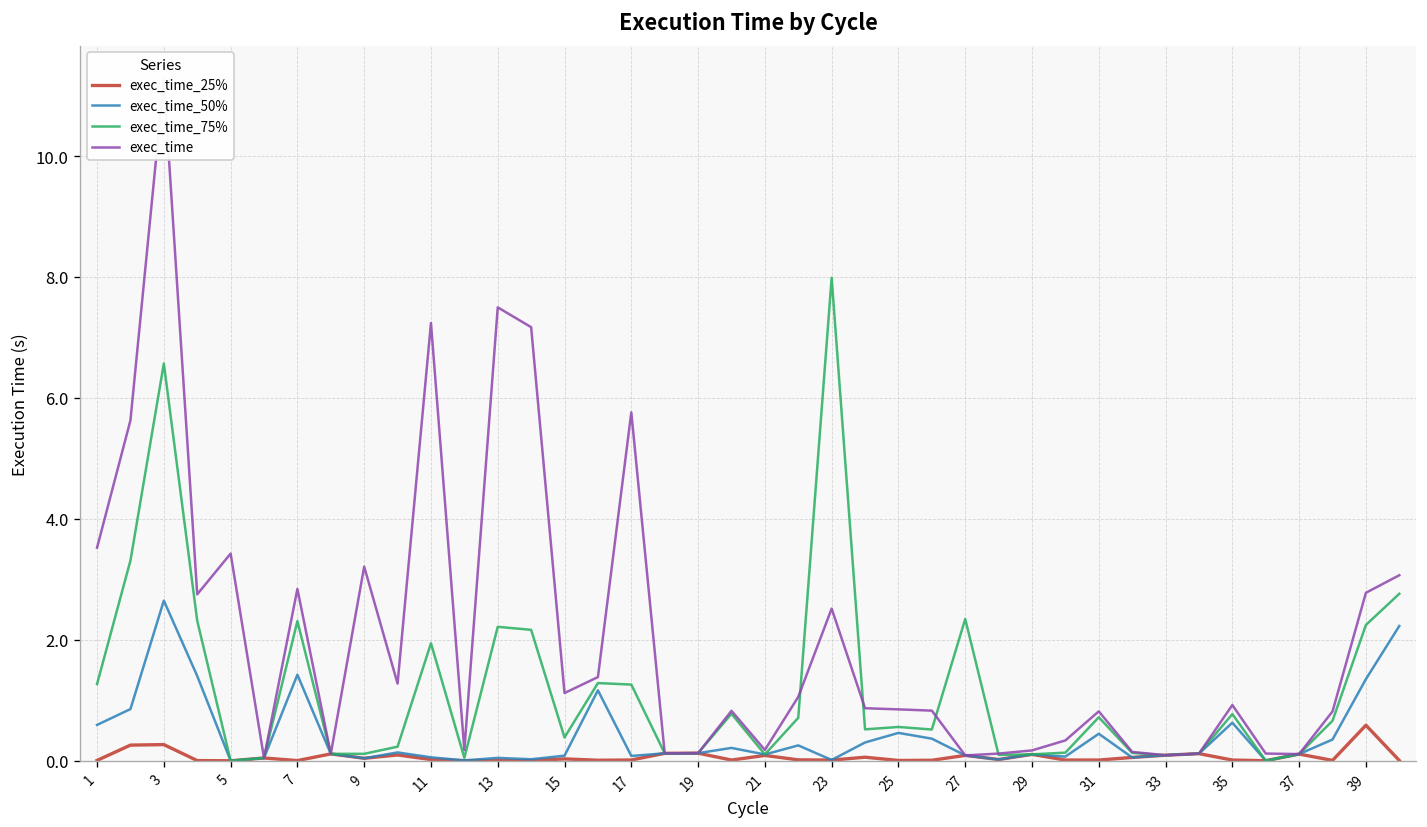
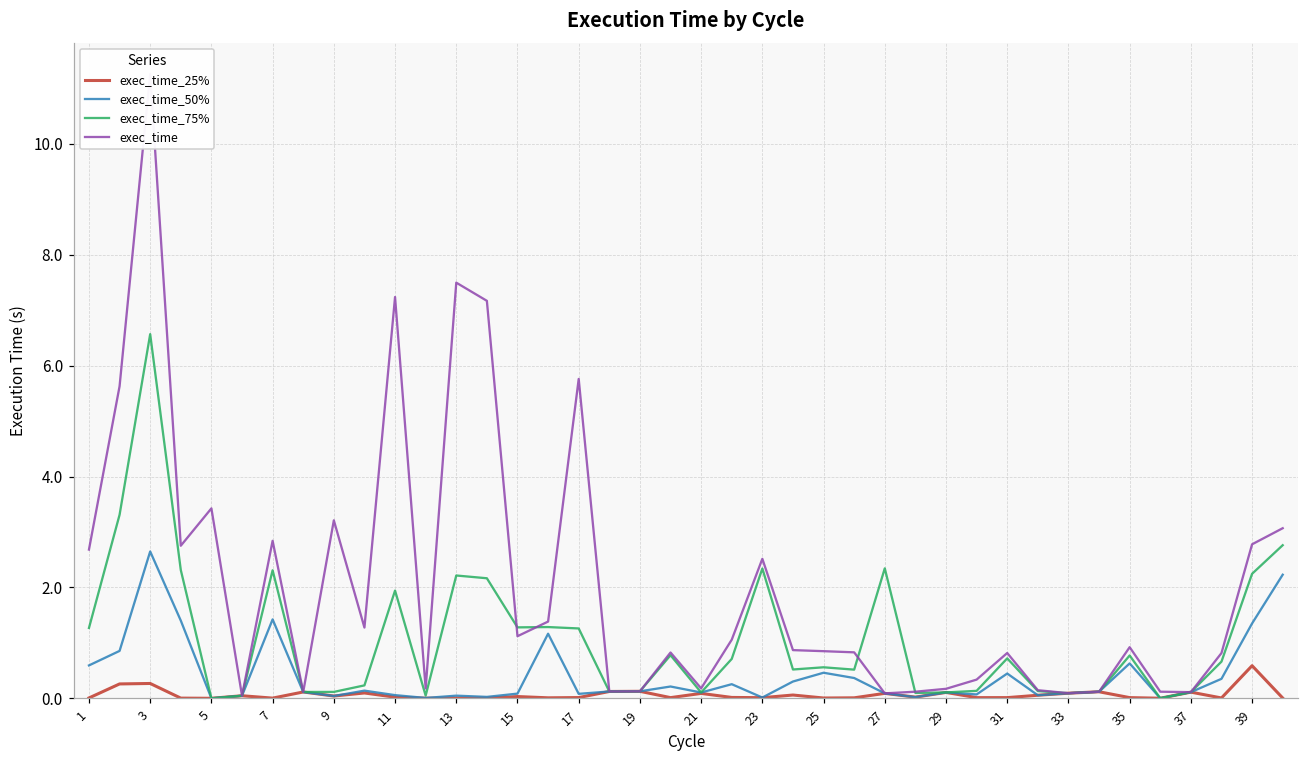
exec_time, 1: 3.5 -> 2.7
exec_time_75%, 15: 0.4 -> 1.3
exec_time_75%, 23: 8.0 -> 2.3
